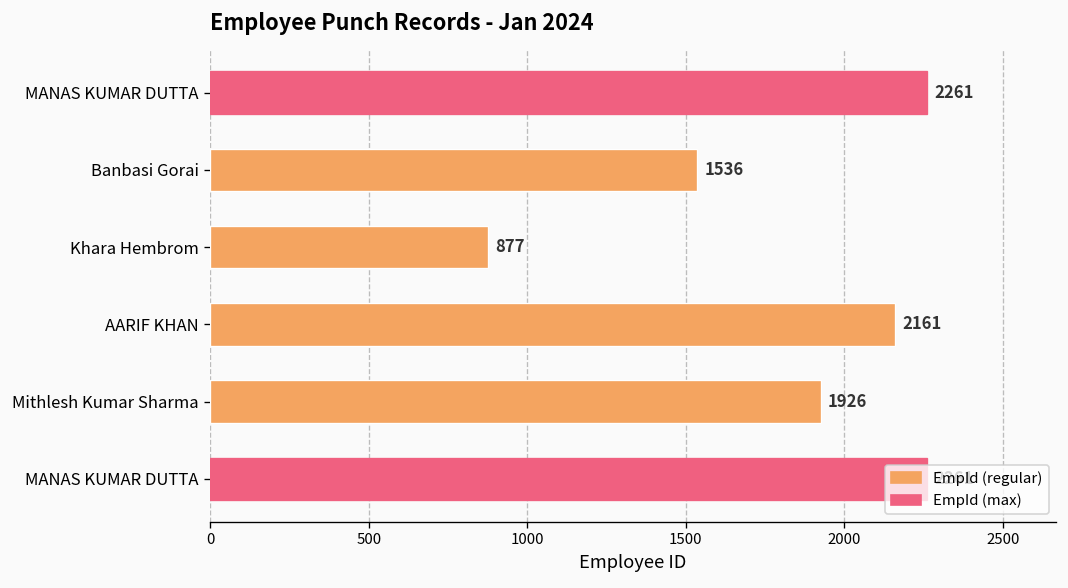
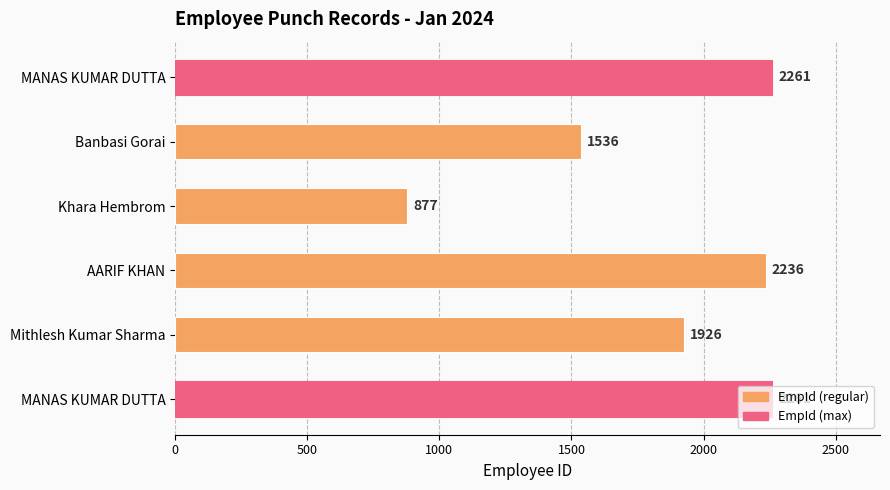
AARIF KHAN: 2161 -> 2236
